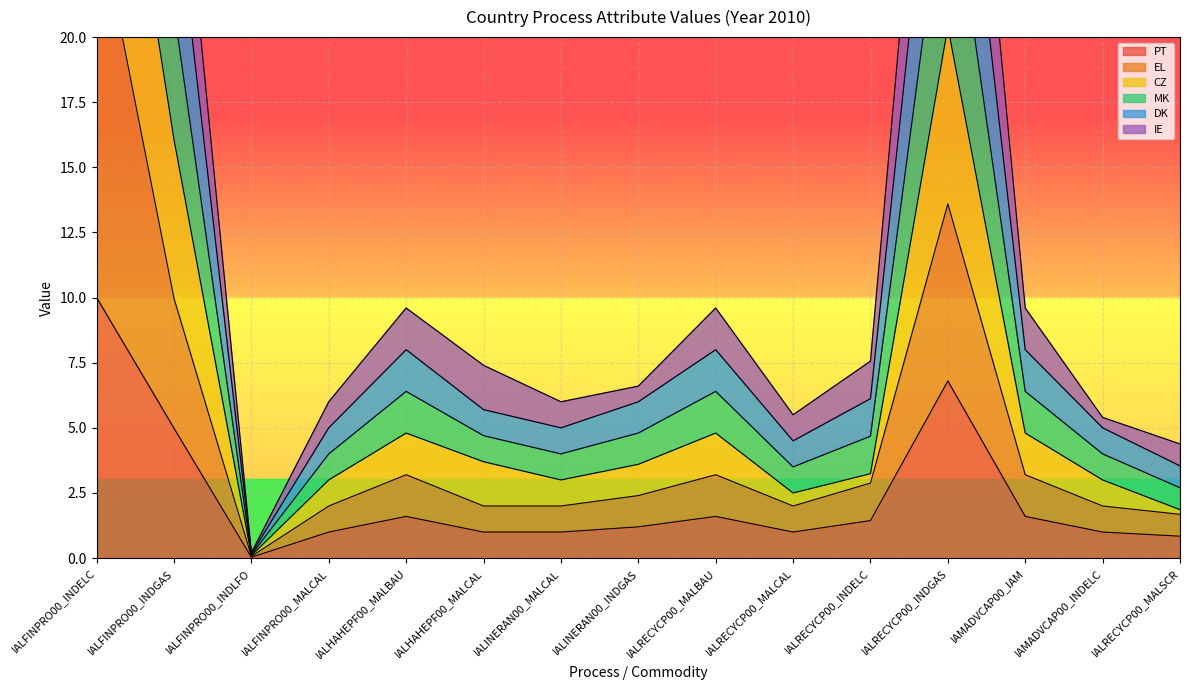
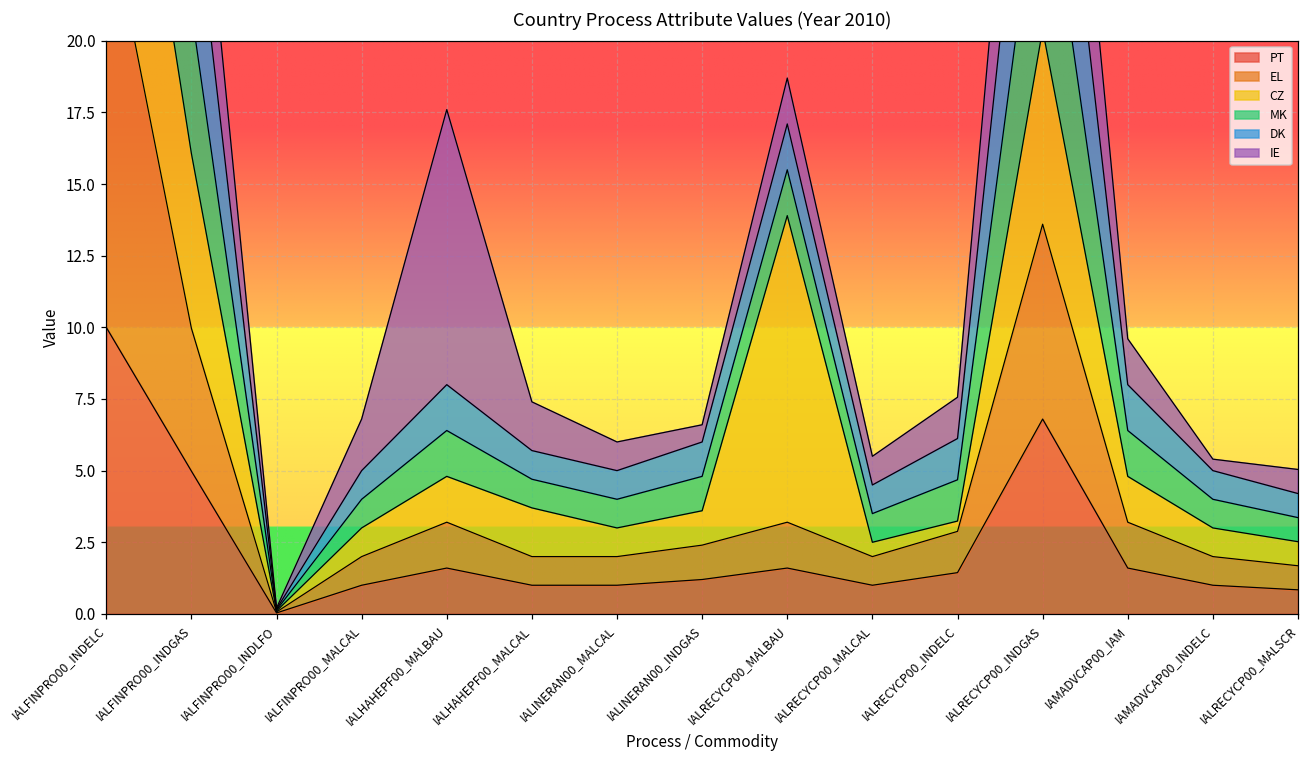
IE, IALFINPRO00_MALCAL: 1.0 -> 1.8
IE, IALHAHEPF00_MALBAU: 1.6 -> 9.6
CZ, IALRECYCP00_MALBAU: 1.6 -> 10.7
CZ, IALRECYCP00_MALSCR: 0.2 -> 0.8
